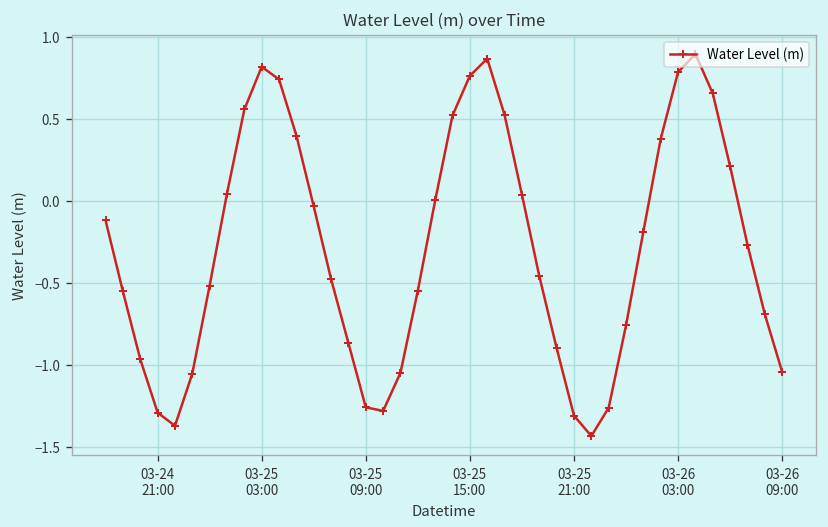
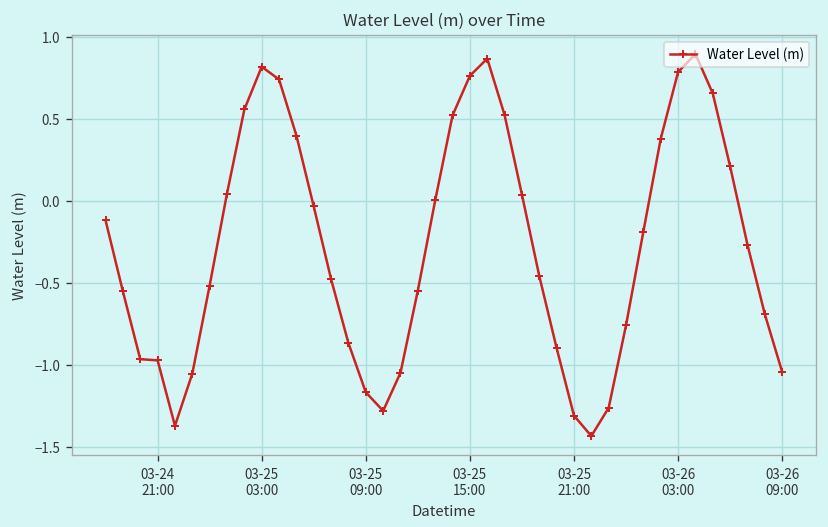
03-24 21:00: -1.29 -> -0.97
03-25 09:00: -1.26 -> -1.17
